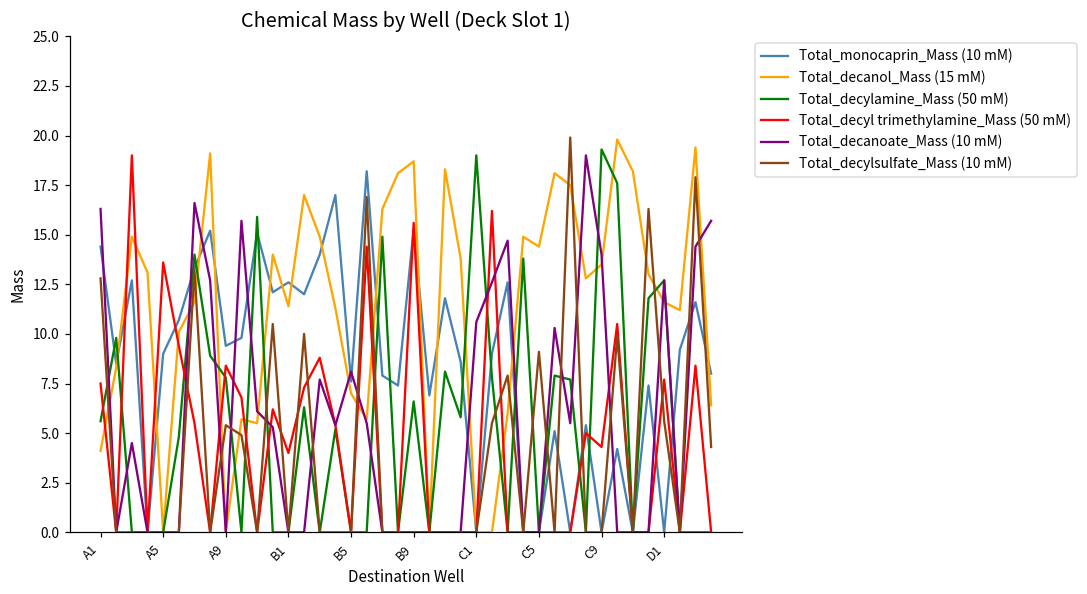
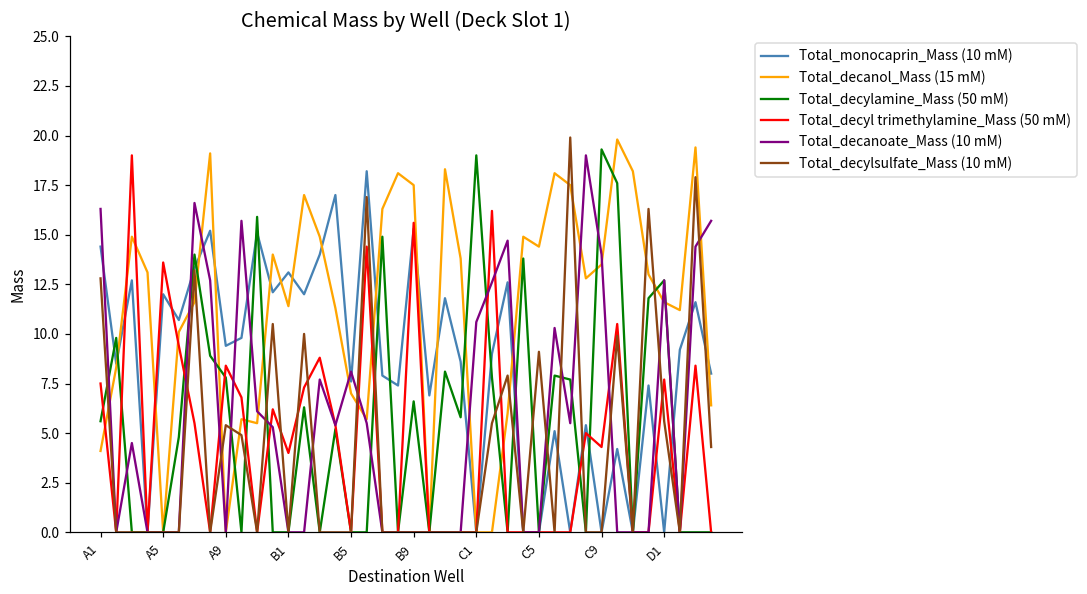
Total_monocaprin_Mass (10 mM), A5: 9 -> 12
Total_monocaprin_Mass (10 mM), B1: 12.6 -> 13.1
Total_decanol_Mass (15 mM), B9: 18.7 -> 17.5
